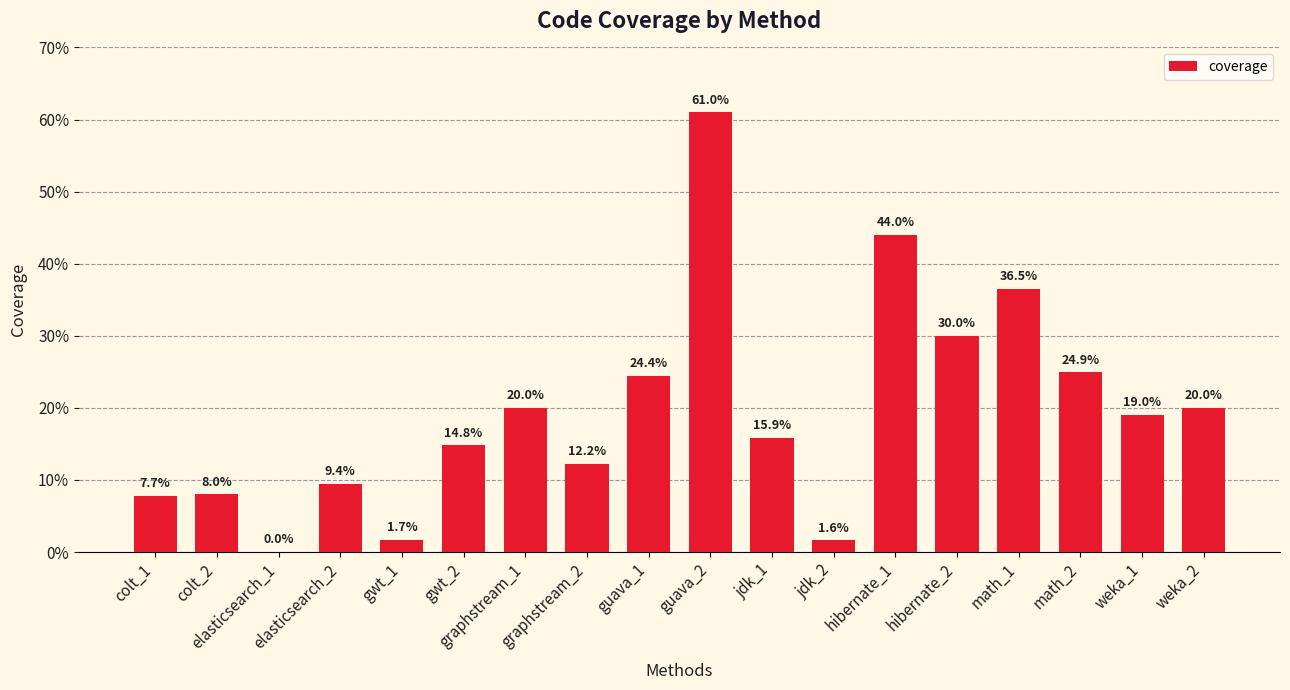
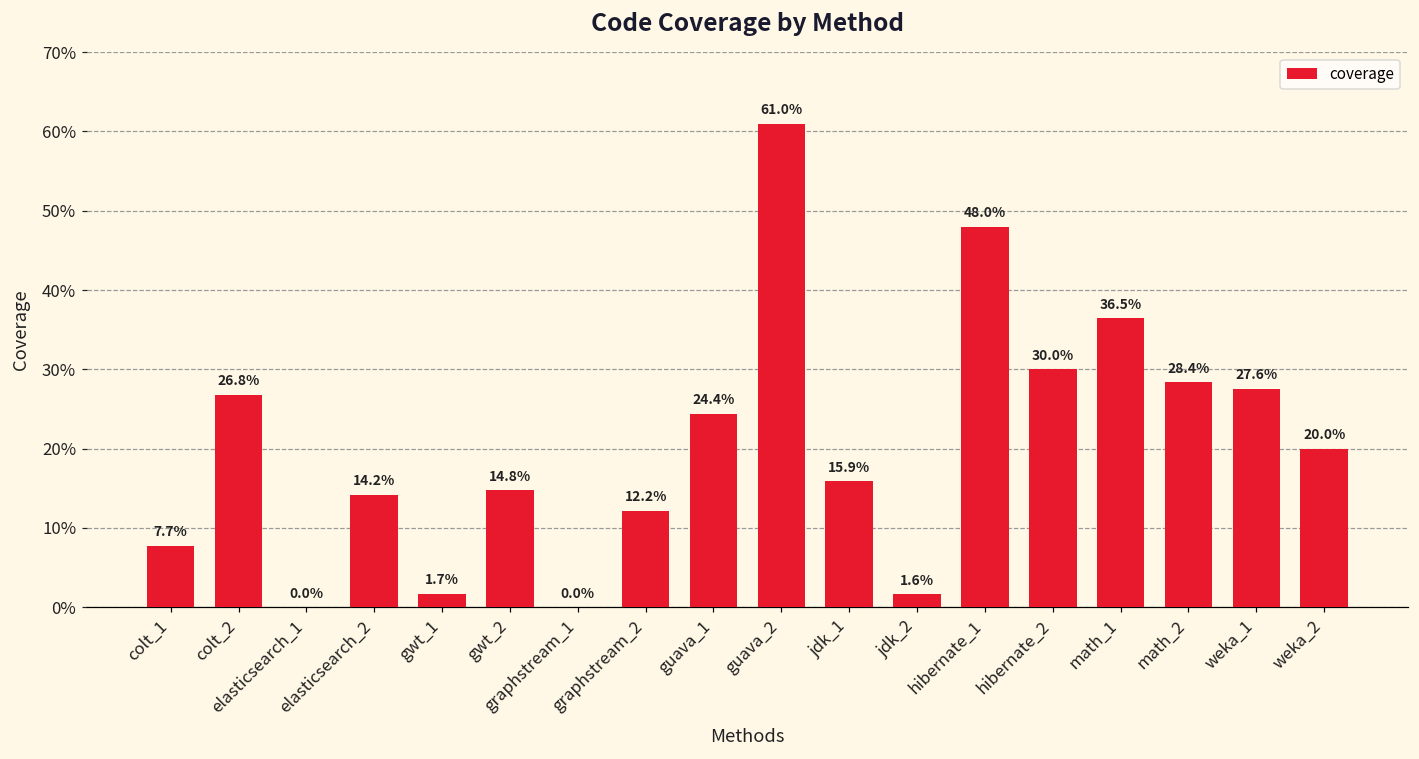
colt_2: 8.0% -> 26.8%
elasticsearch_2: 9.4% -> 14.2%
graphstream_1: 20.0% -> 0.0%
hibernate_1: 44.0% -> 48.0%
math_2: 24.9% -> 28.4%
weka_1: 19.0% -> 27.6%
